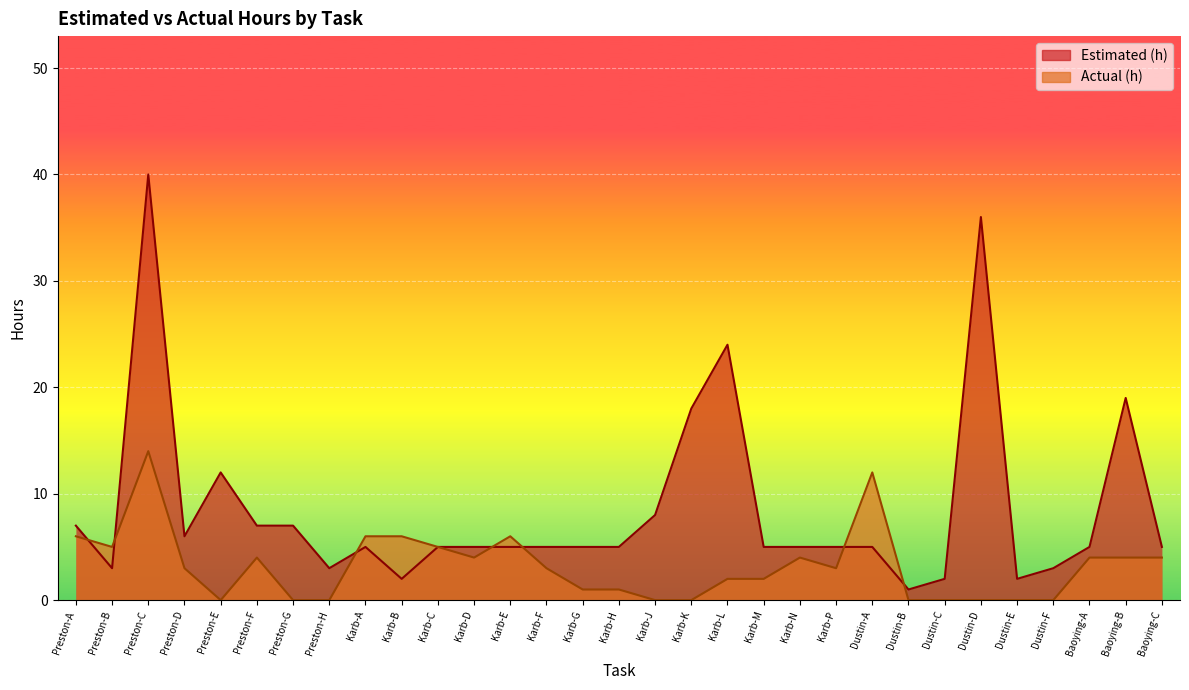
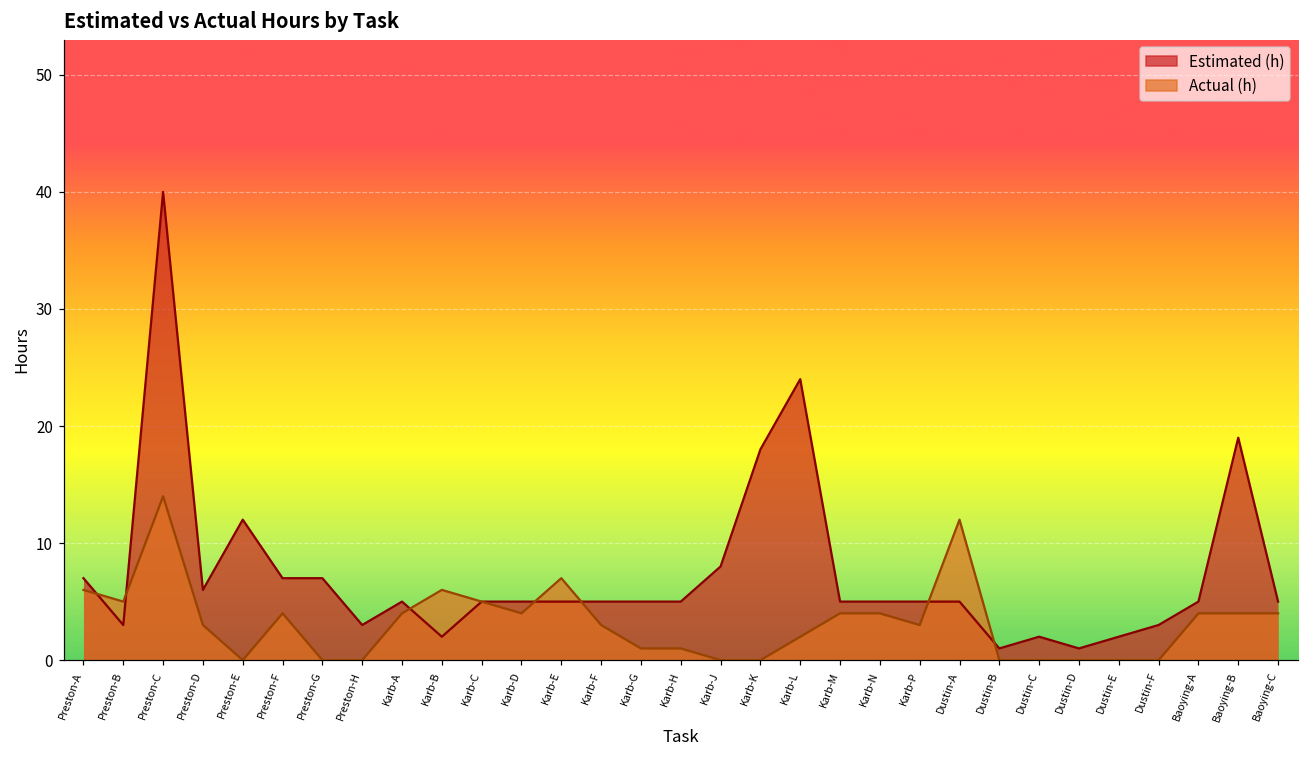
Actual (h), Karb-A: 6 -> 4
Actual (h), Karb-E: 6 -> 7
Actual (h), Karb-M: 2 -> 4
Estimated (h), Dustin-D: 36 -> 1
